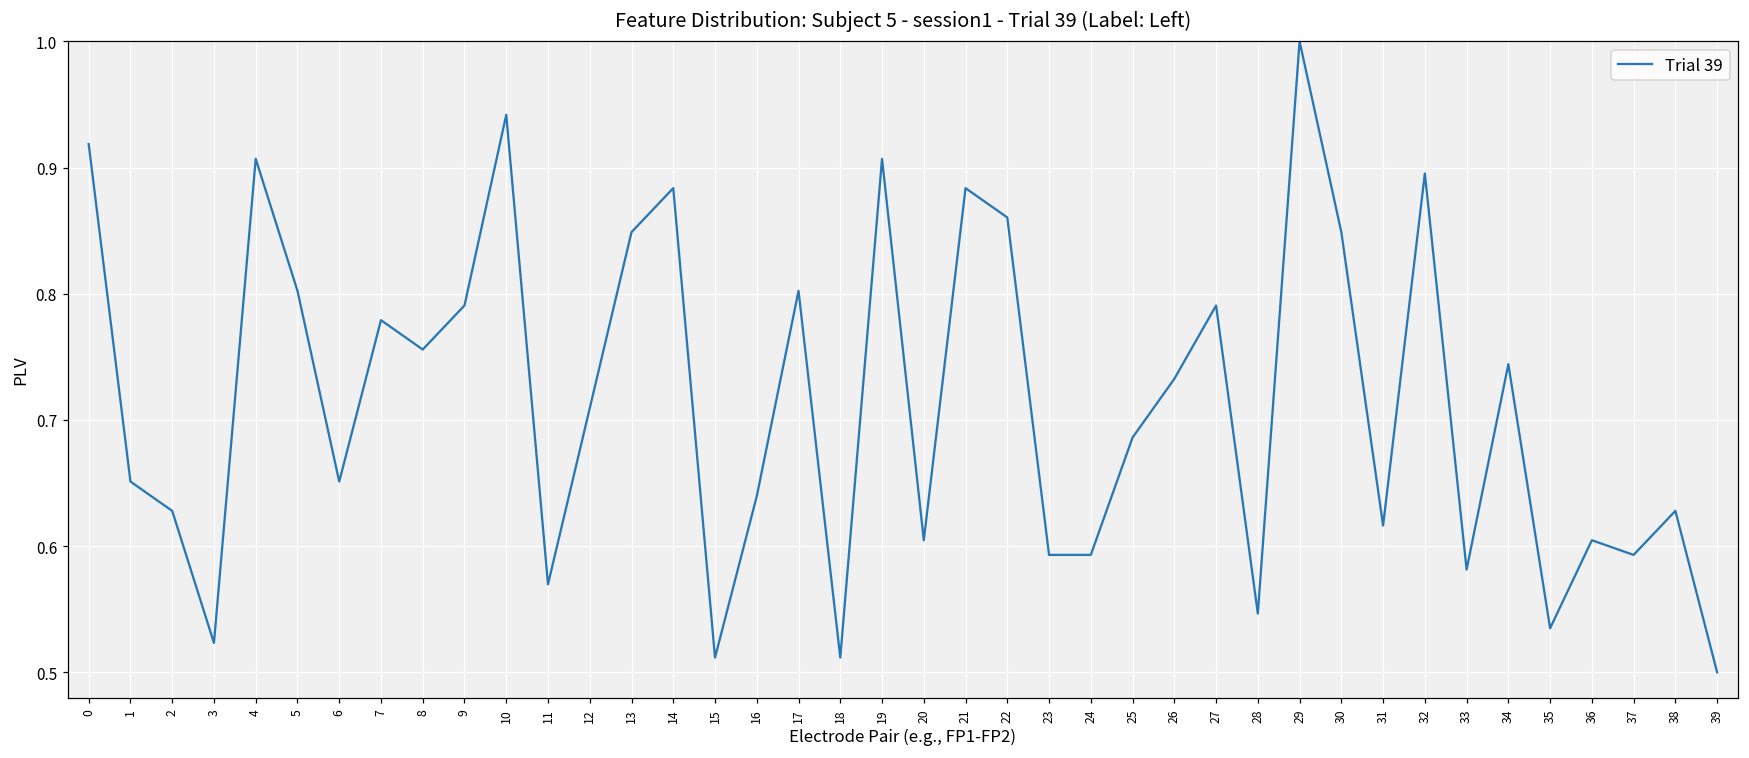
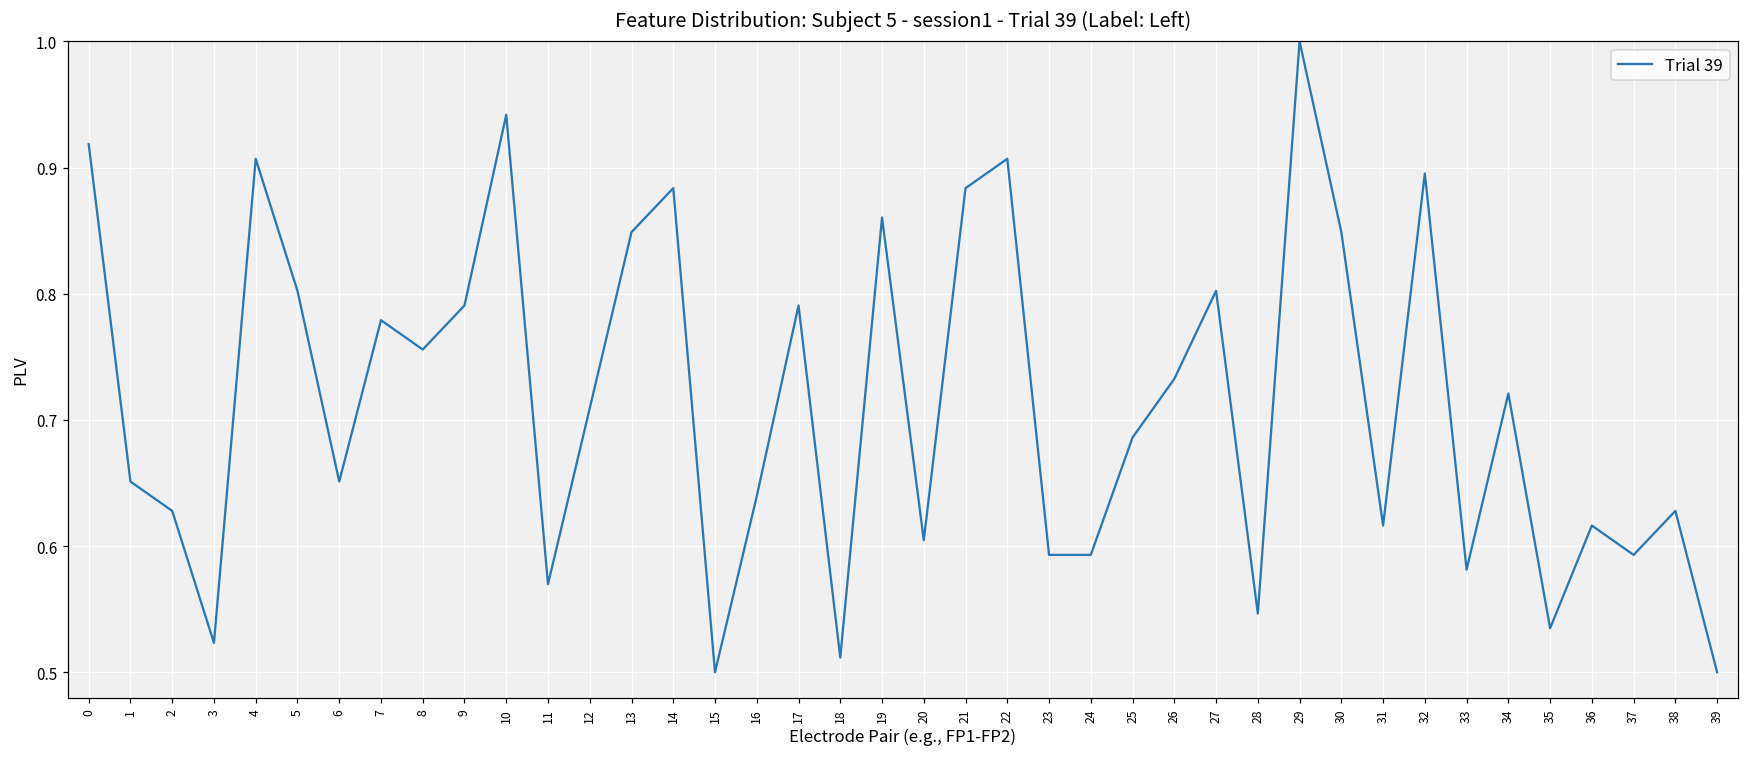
15: 0.512 -> 0.500
17: 0.802 -> 0.791
19: 0.907 -> 0.860
22: 0.860 -> 0.907
27: 0.791 -> 0.802
34: 0.744 -> 0.721
36: 0.605 -> 0.616
